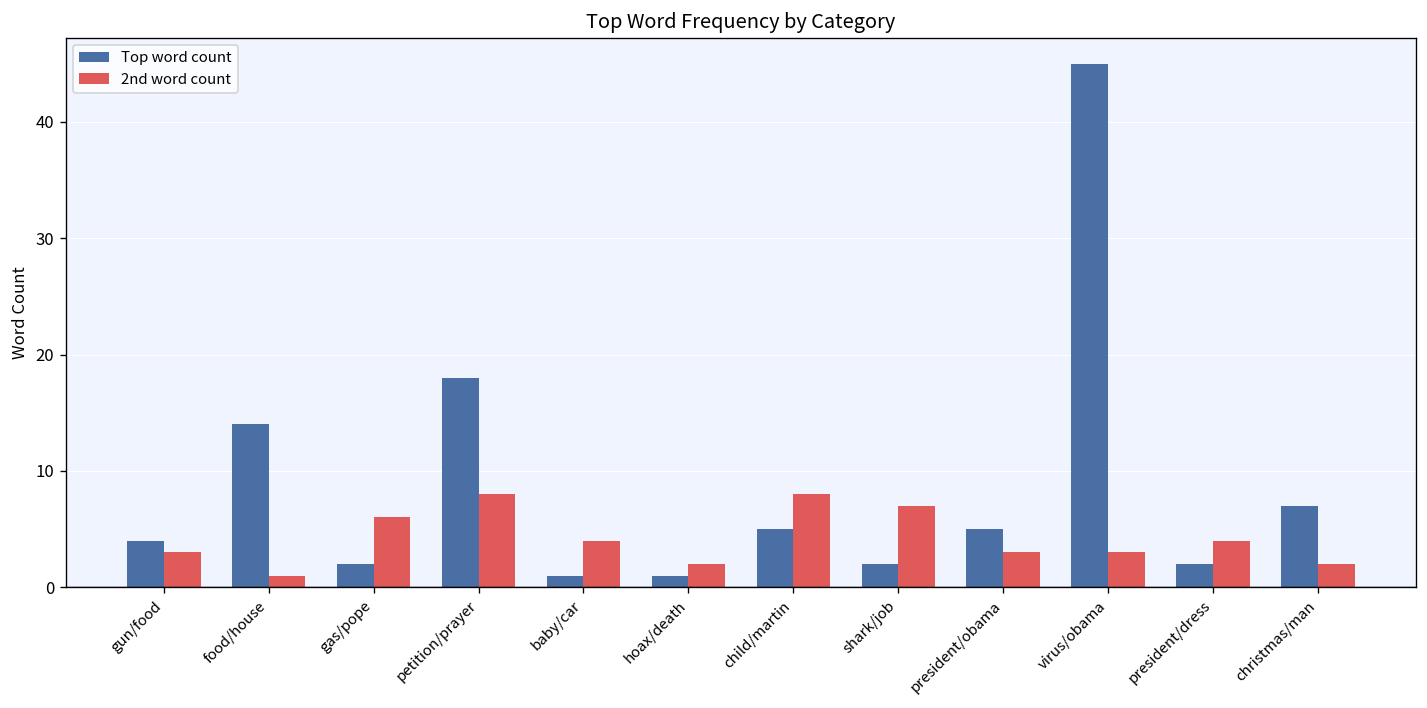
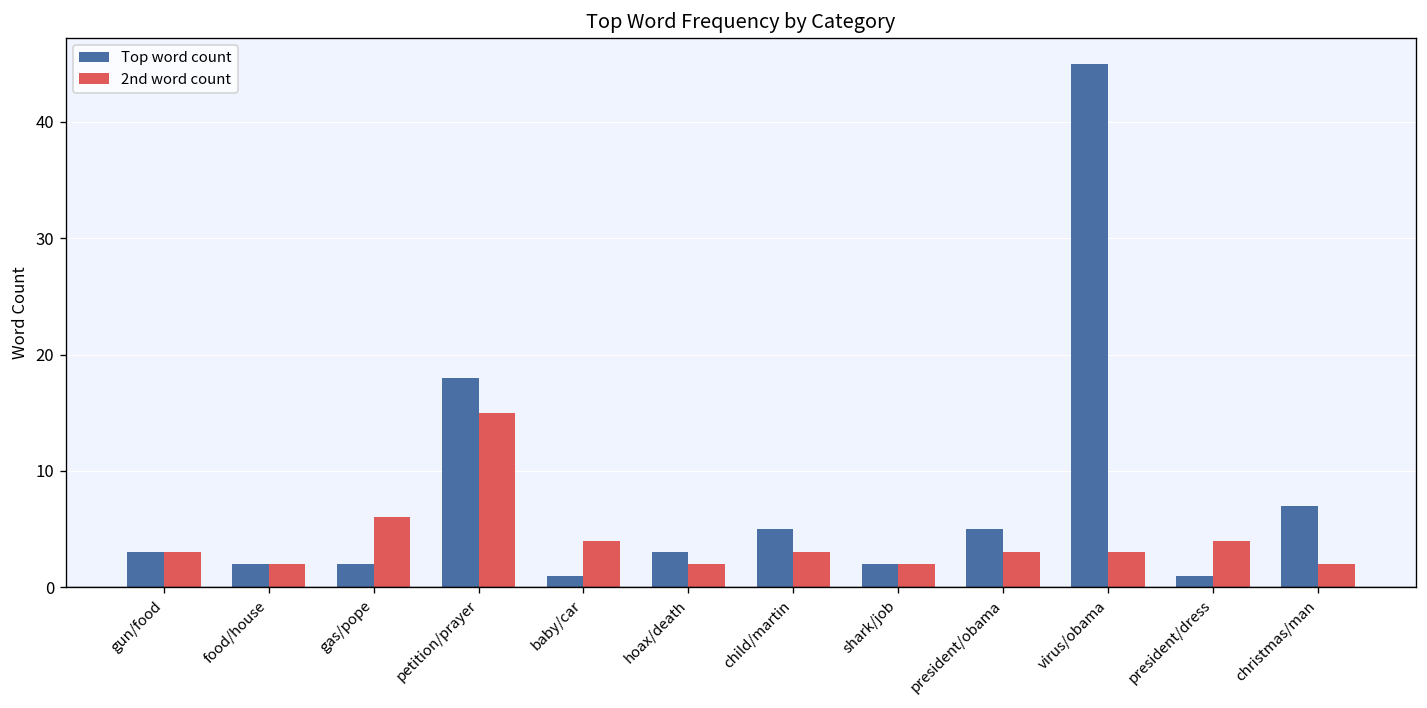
Top word count, gun/food: 4 -> 3
Top word count, food/house: 14 -> 2
2nd word count, food/house: 1 -> 2
2nd word count, petition/prayer: 8 -> 15
Top word count, hoax/death: 1 -> 3
2nd word count, child/martin: 8 -> 3
2nd word count, shark/job: 7 -> 2
Top word count, president/dress: 2 -> 1
